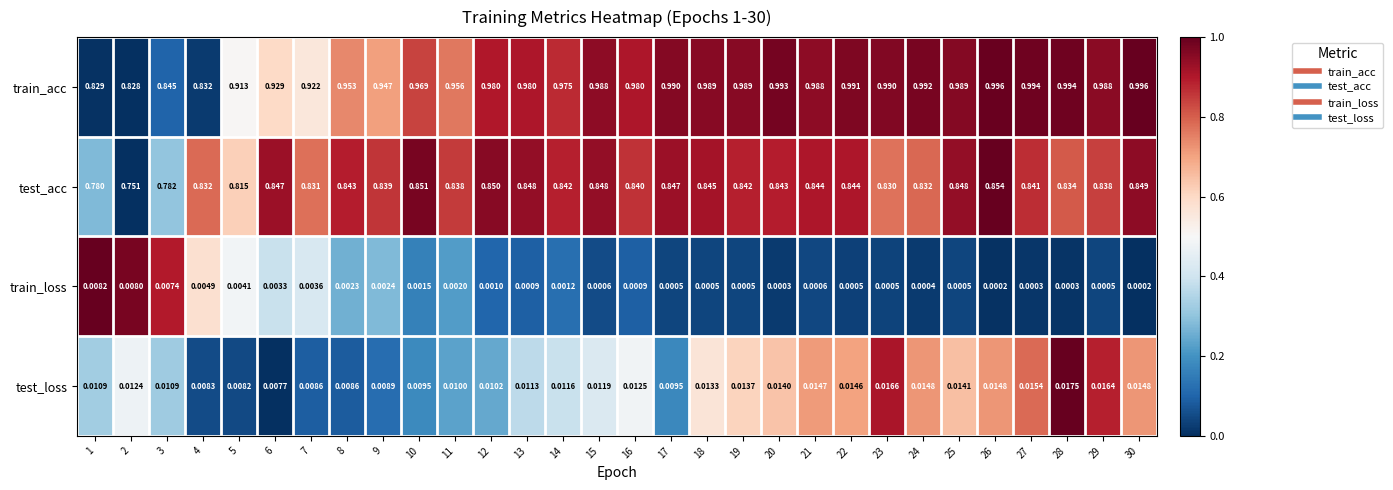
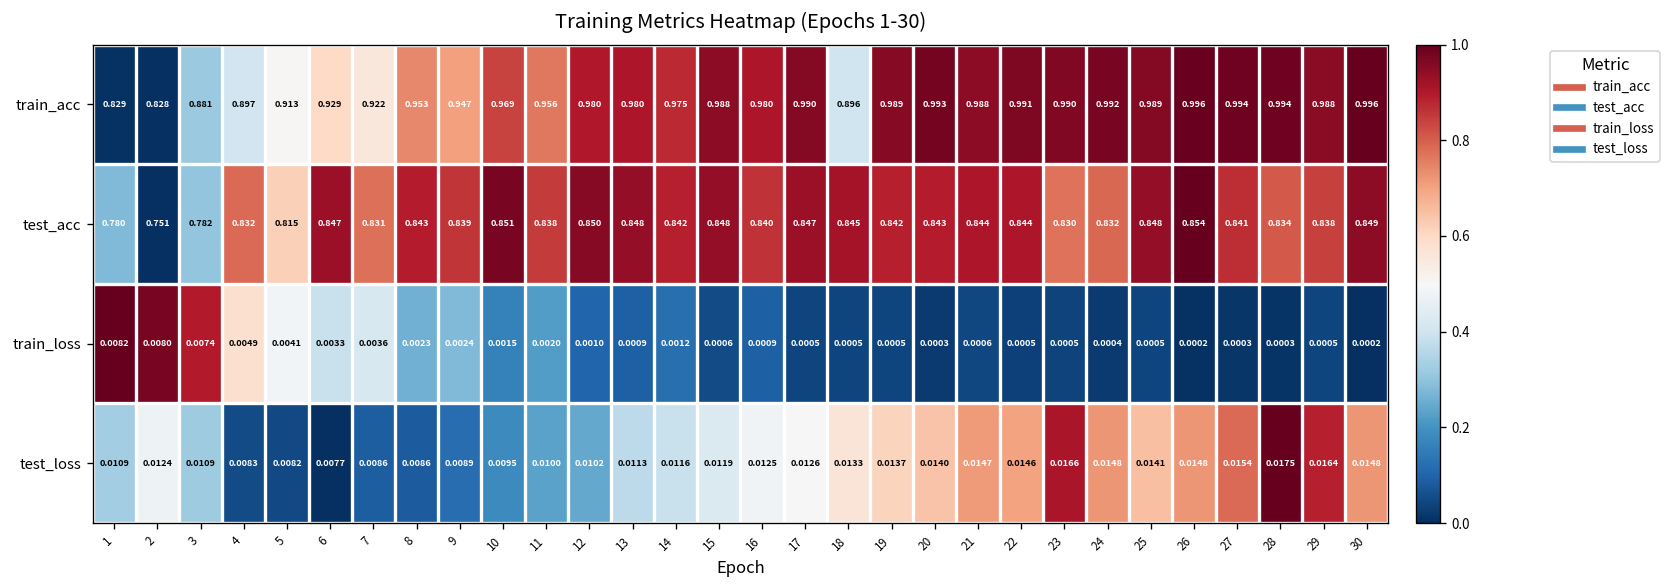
train_acc, 3: 0.845 -> 0.881
train_acc, 4: 0.832 -> 0.897
train_acc, 18: 0.989 -> 0.896
test_loss, 17: 0.0095 -> 0.0126
